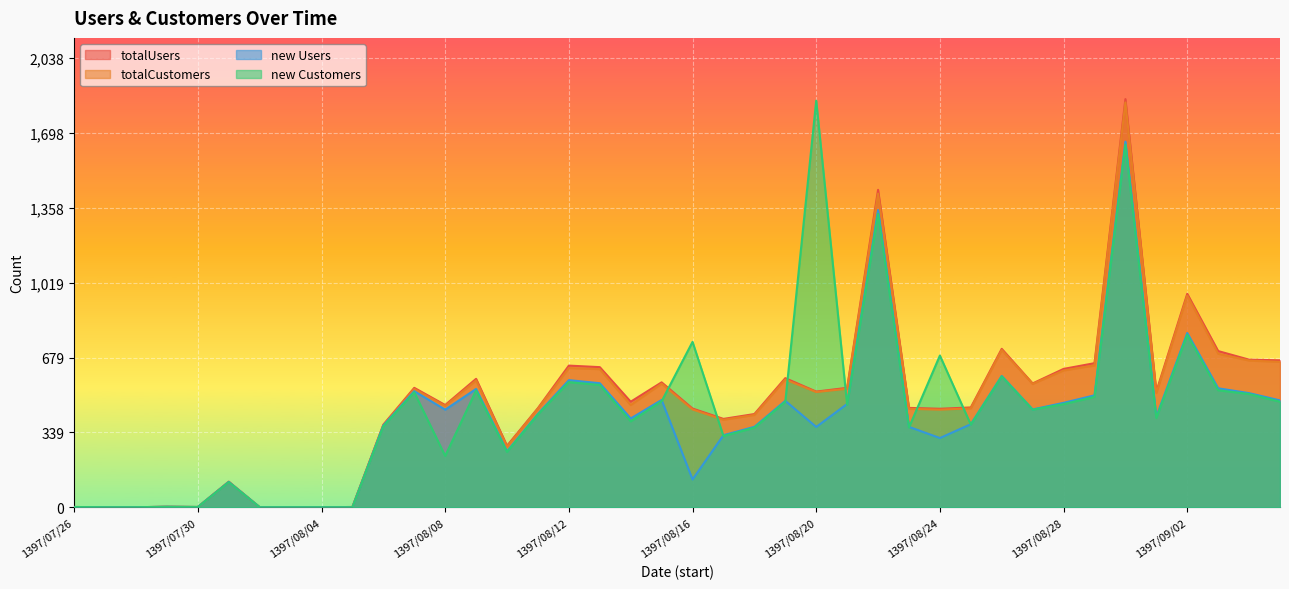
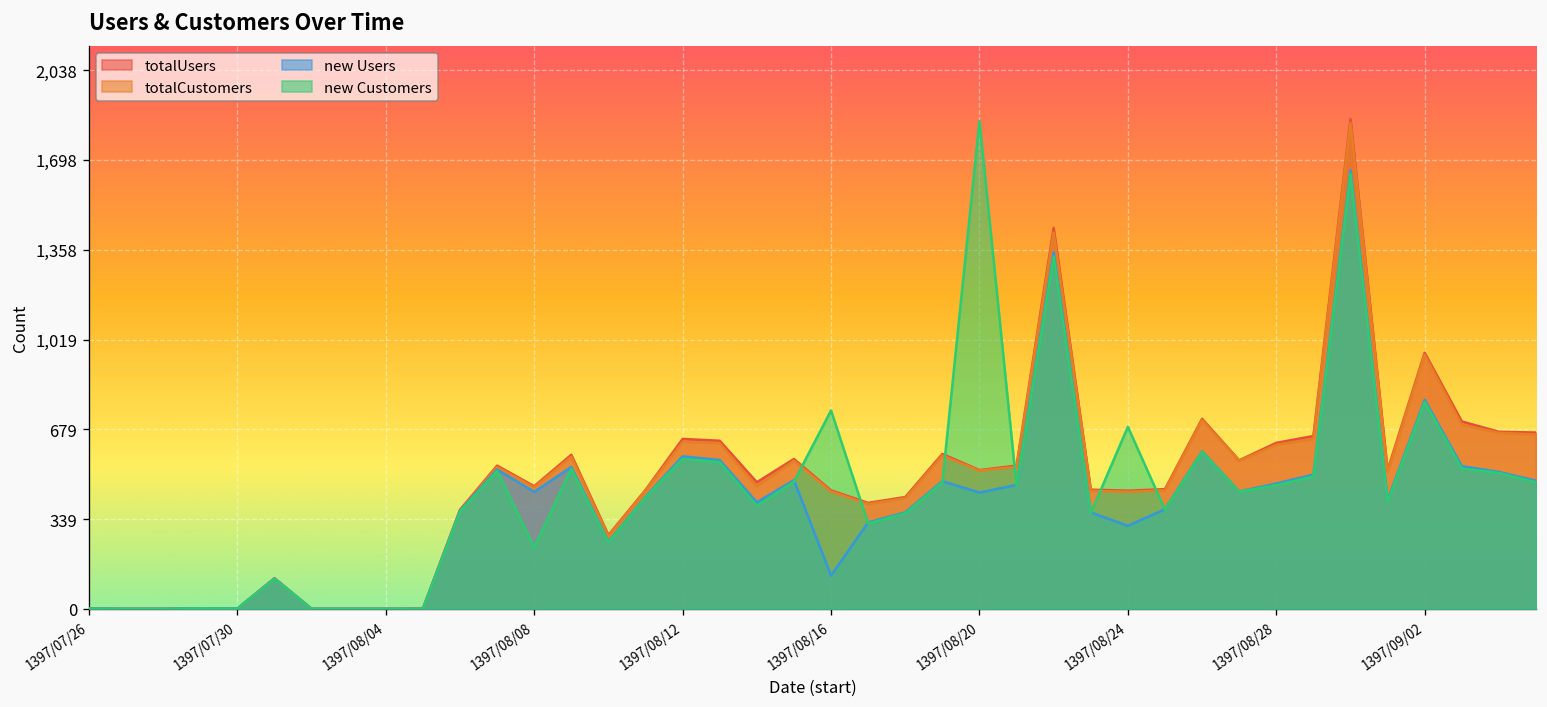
new Users, 1397/08/20: 360 -> 440
